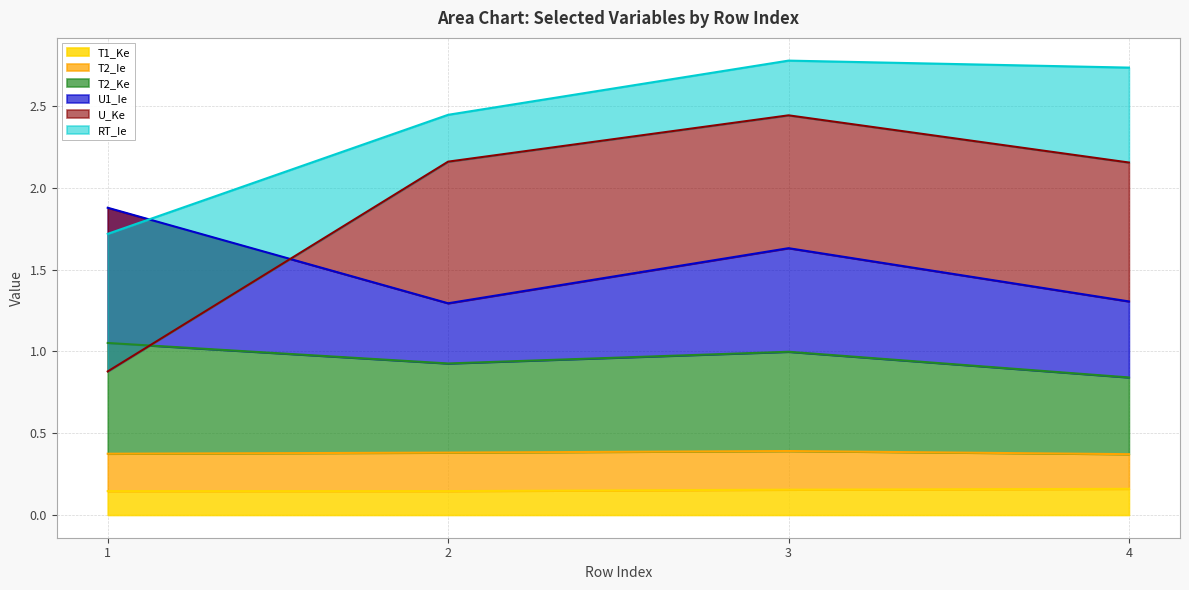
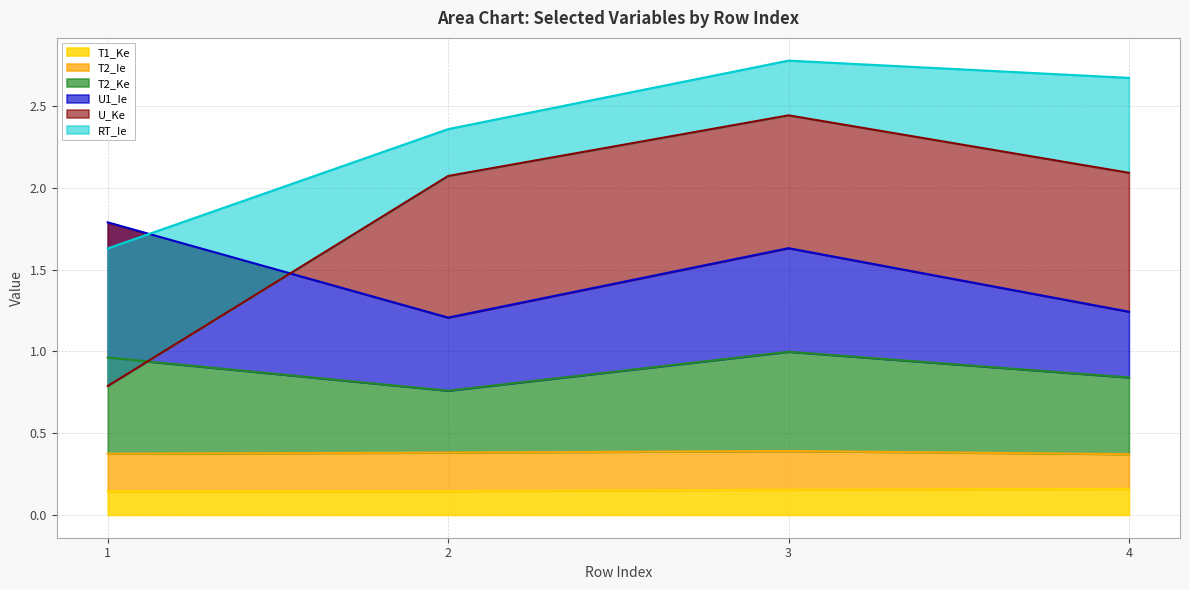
T2_Ke, 1: 0.68 -> 0.59
T2_Ke, 2: 0.54 -> 0.38
U1_Ie, 2: 0.37 -> 0.45
U1_Ie, 4: 0.46 -> 0.40
